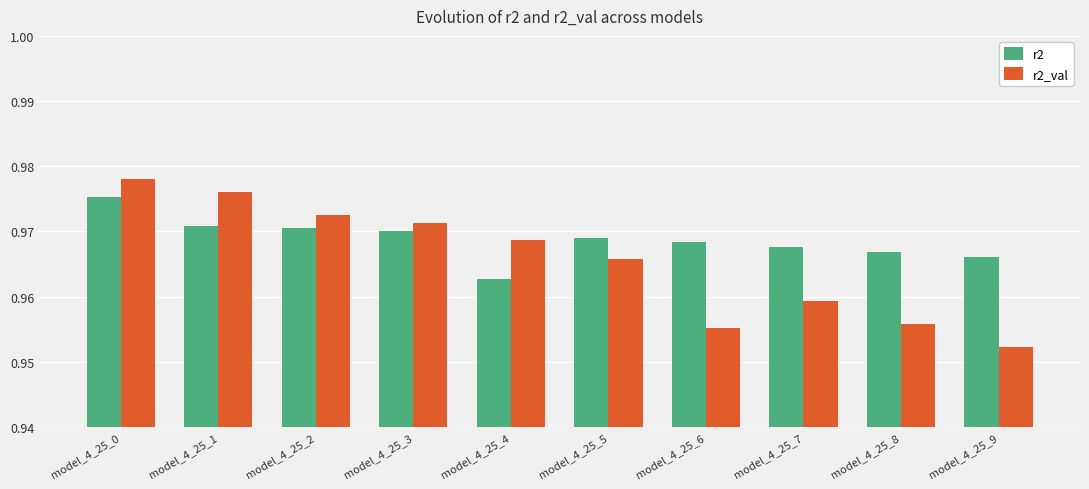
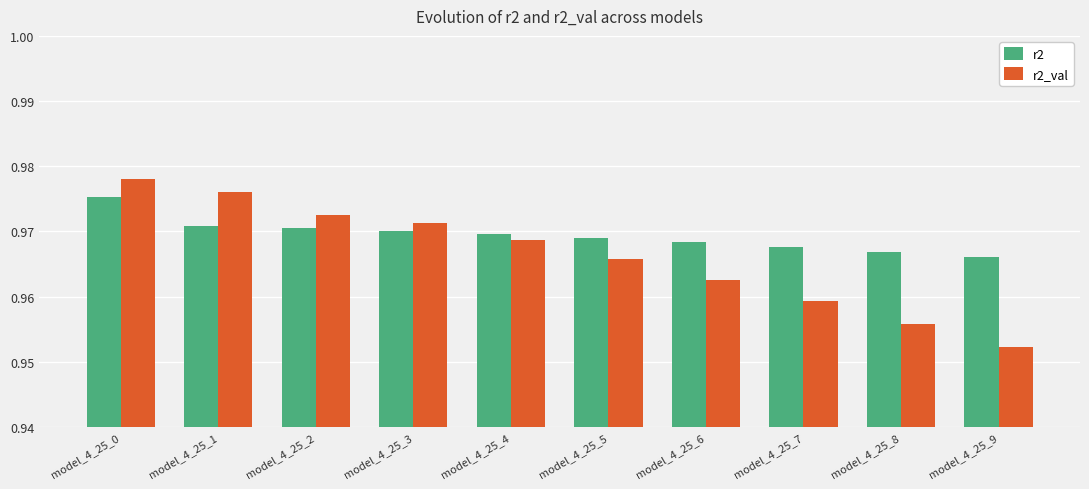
r2, model_4_25_4: 0.963 -> 0.970
r2_val, model_4_25_6: 0.955 -> 0.963
